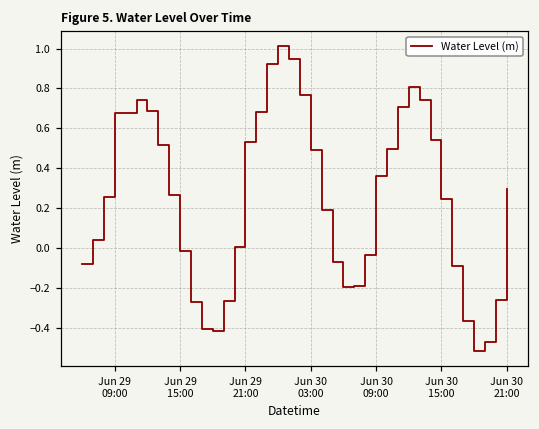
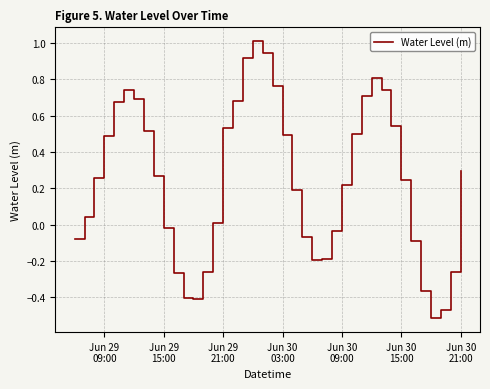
Jun 29 09:00: 0.68 -> 0.49
Jun 30 09:00: 0.36 -> 0.22
